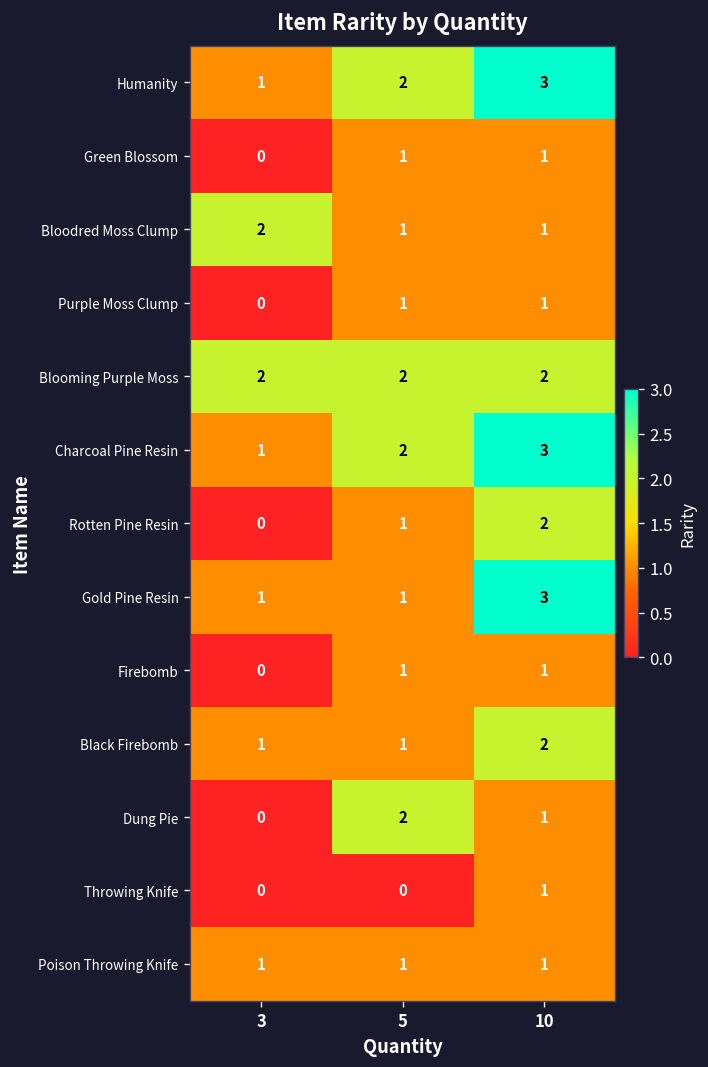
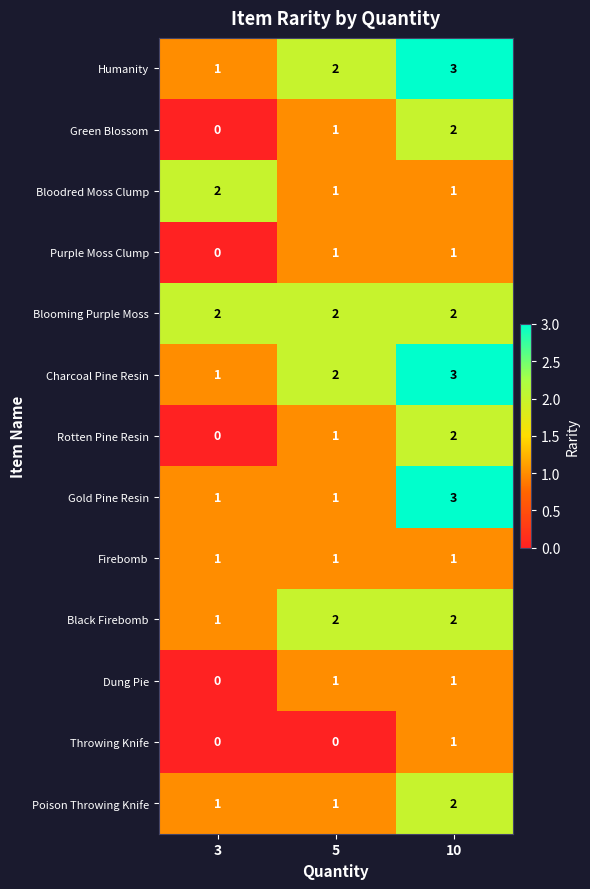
Green Blossom, 10: 1 -> 2
Firebomb, 3: 0 -> 1
Black Firebomb, 5: 1 -> 2
Dung Pie, 5: 2 -> 1
Poison Throwing Knife, 10: 1 -> 2
